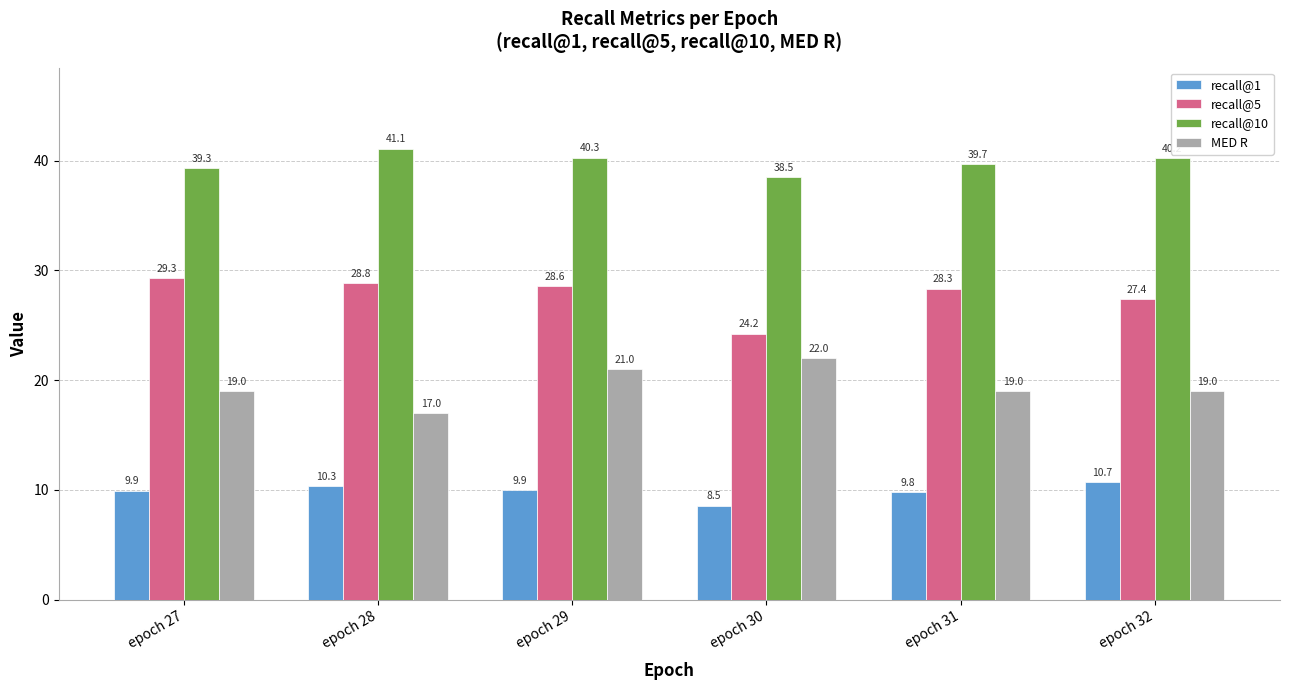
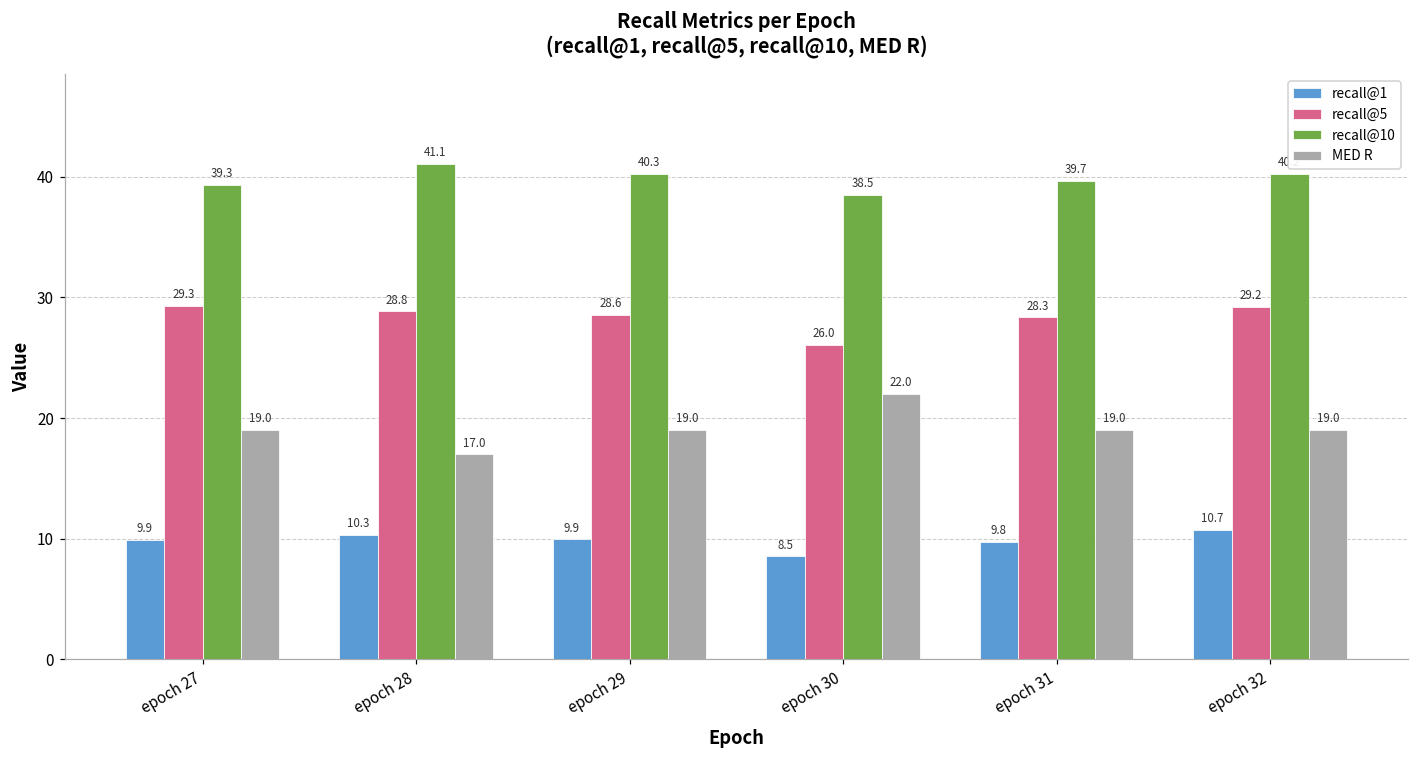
MED R, epoch 29: 21.0 -> 19.0
recall@5, epoch 30: 24.2 -> 26.0
recall@5, epoch 32: 27.4 -> 29.2
